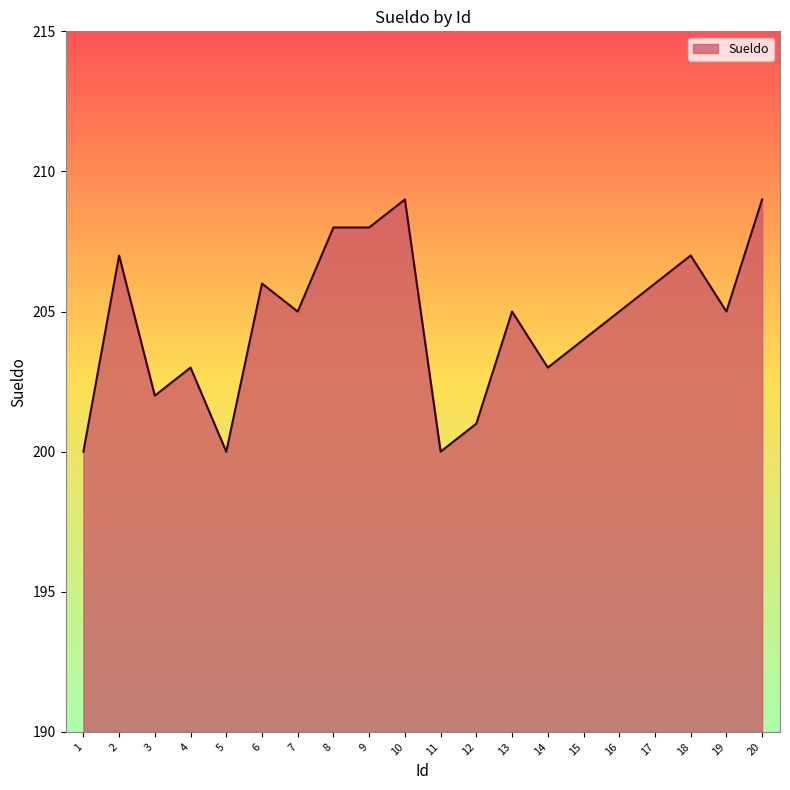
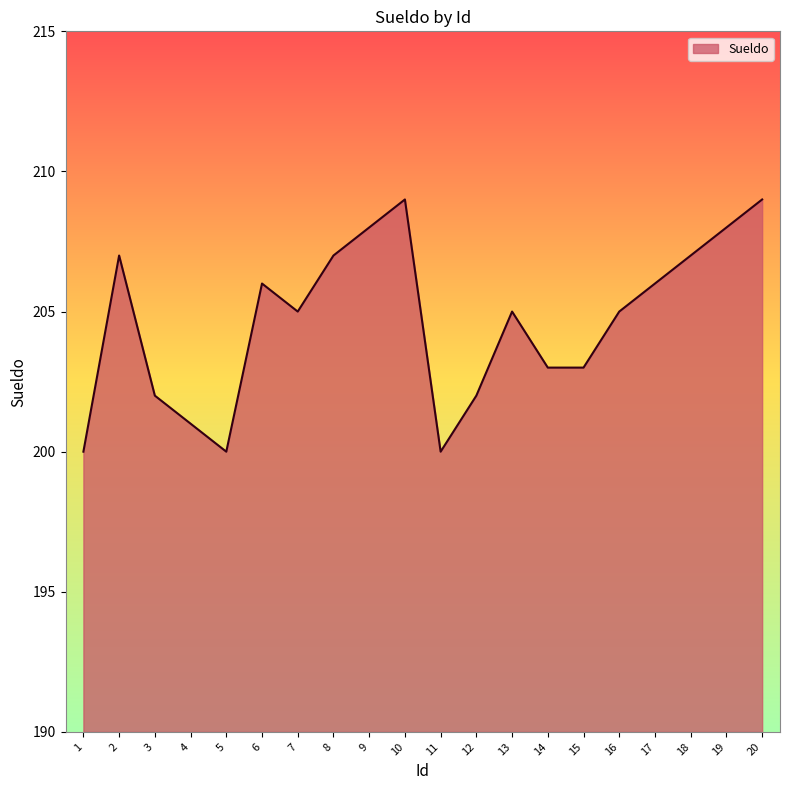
4: 203 -> 201
8: 208 -> 207
12: 201 -> 202
15: 204 -> 203
19: 205 -> 208
